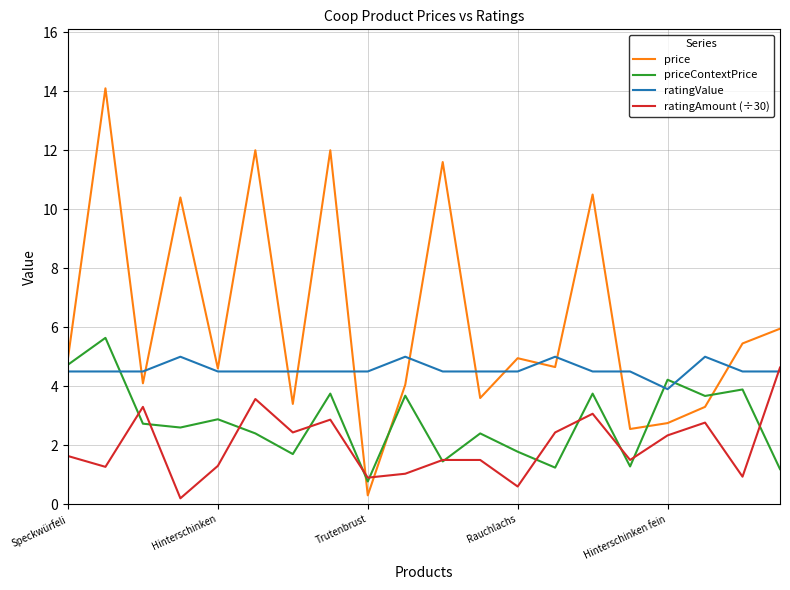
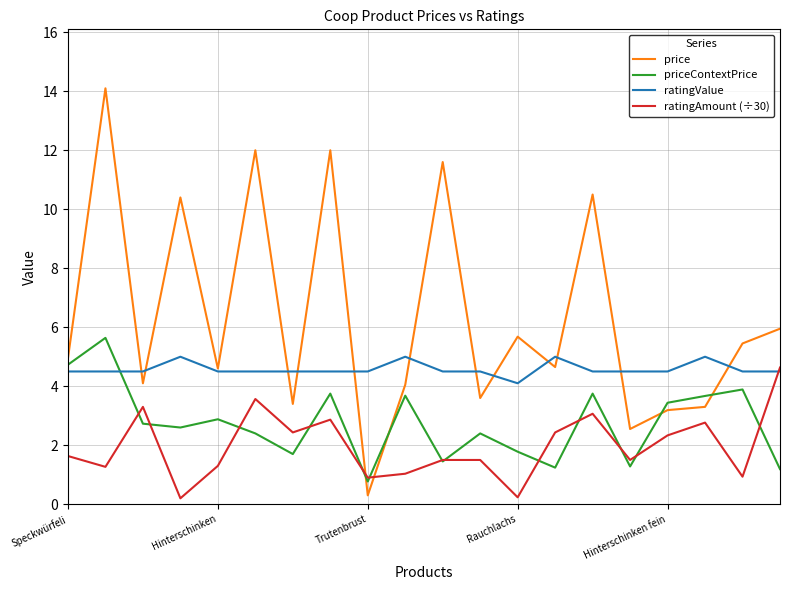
price, Rauchlachs: 5.0 -> 5.7
ratingValue, Rauchlachs: 4.5 -> 4.1
ratingAmount (÷30), Rauchlachs: 0.6 -> 0.2
price, Hinterschinken fein: 2.8 -> 3.2
priceContextPrice, Hinterschinken fein: 4.2 -> 3.4
ratingValue, Hinterschinken fein: 3.9 -> 4.5
